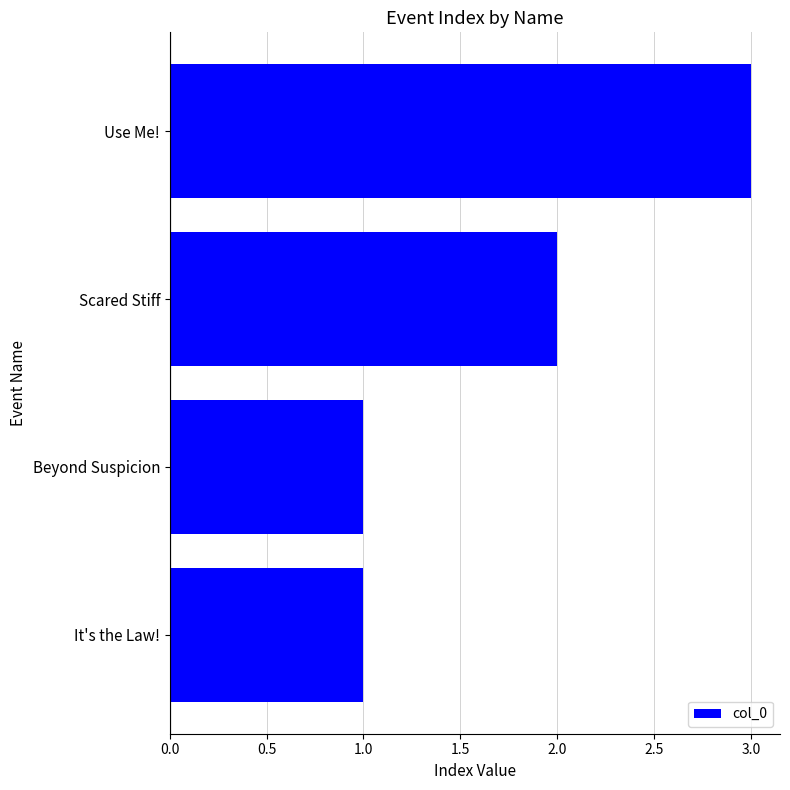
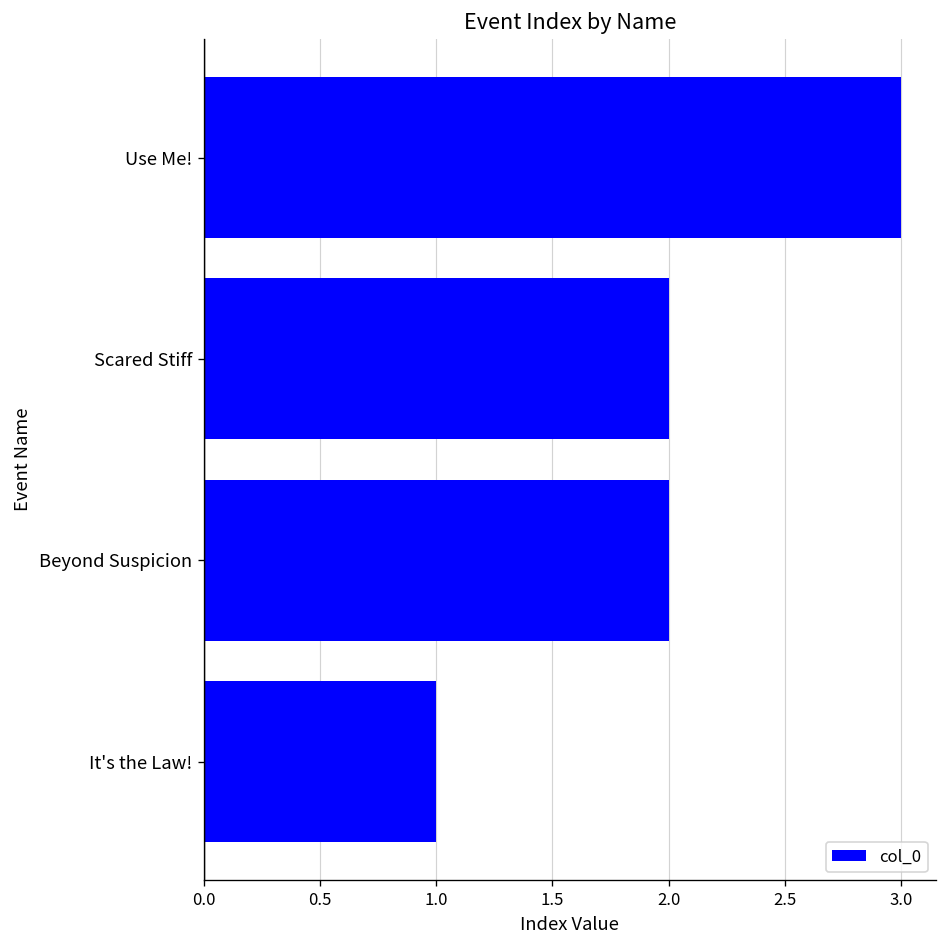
Beyond Suspicion: 1 -> 2
